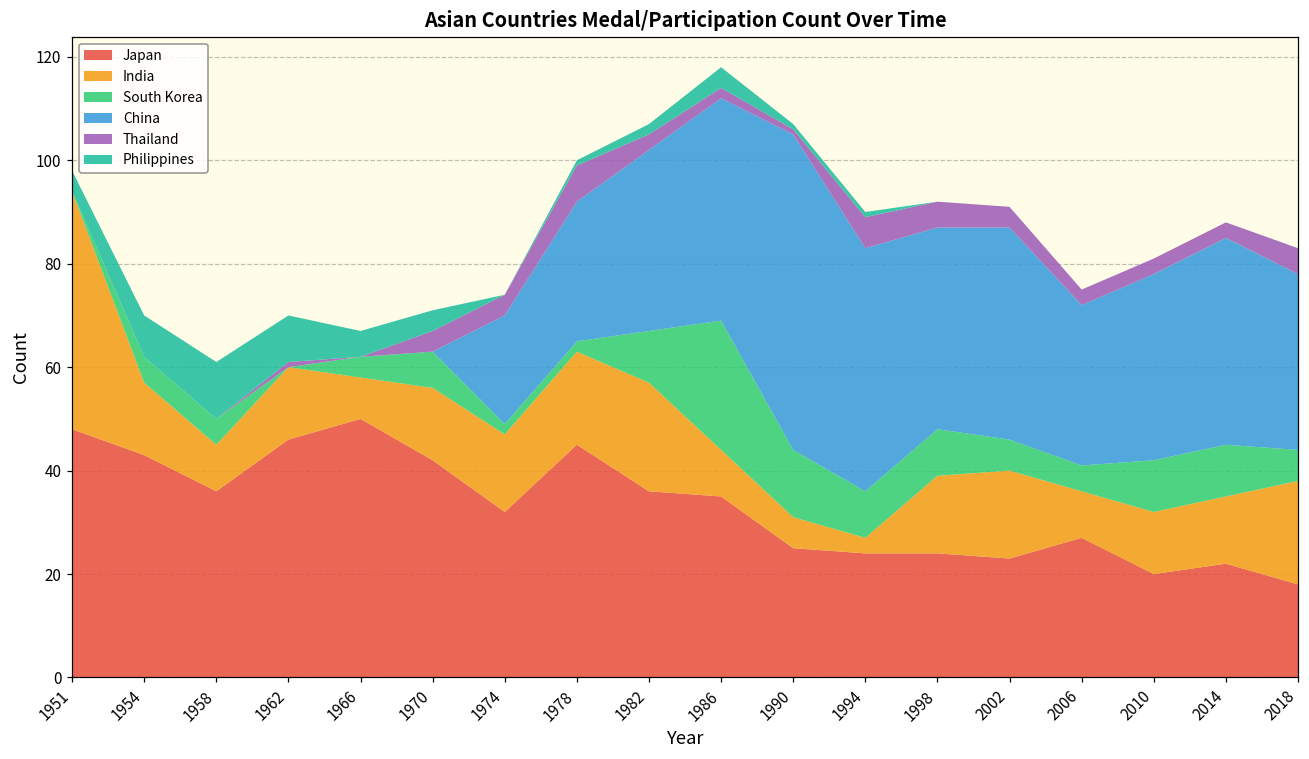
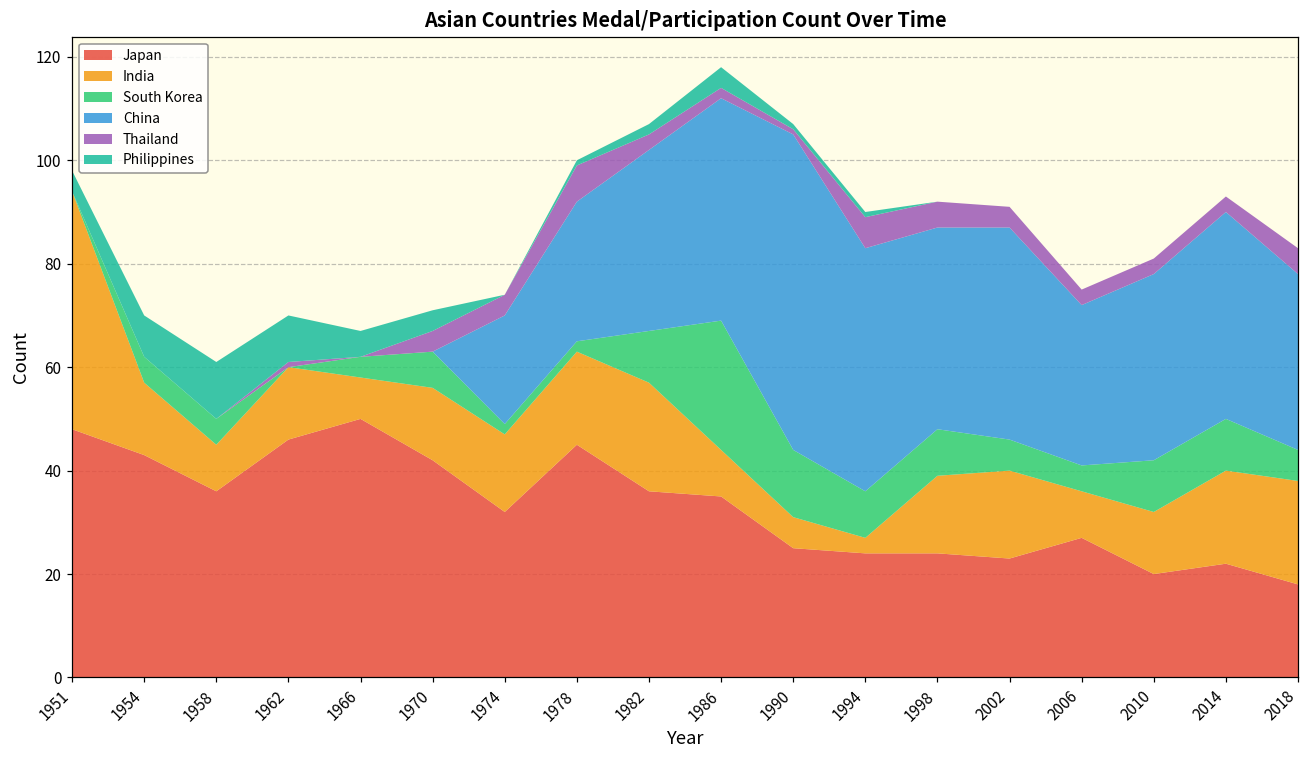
India, 2014: 13 -> 18
